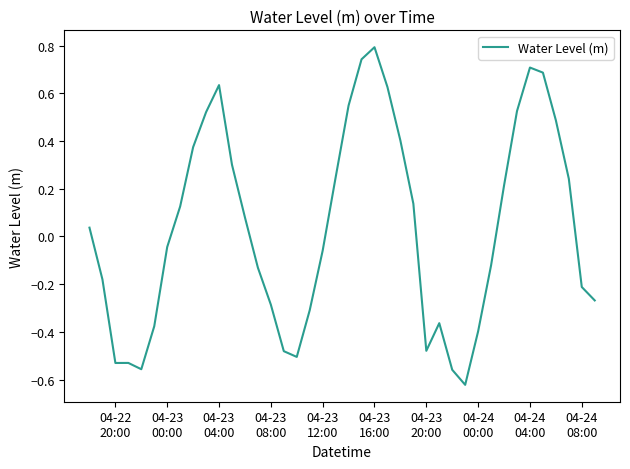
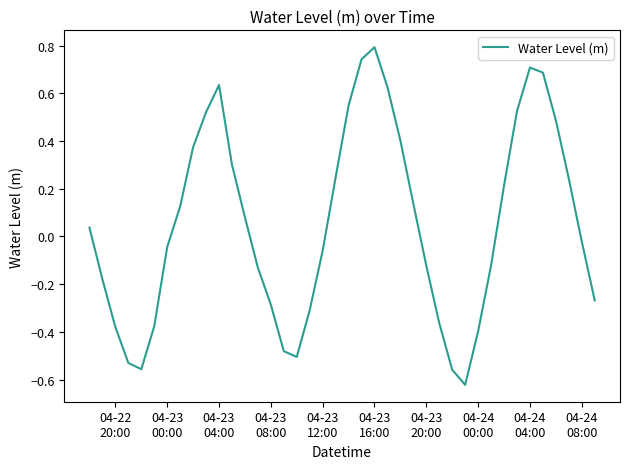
04-22 20:00: -0.53 -> -0.38
04-23 20:00: -0.48 -> -0.12
04-24 08:00: -0.21 -> -0.02
